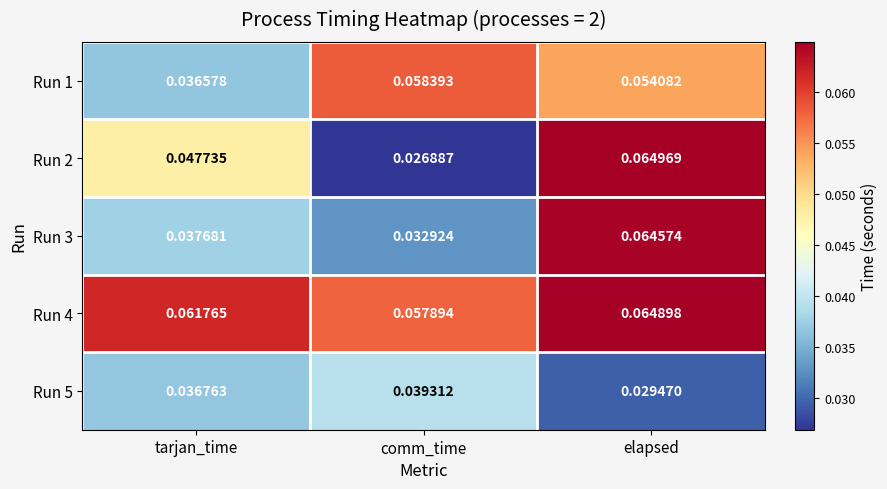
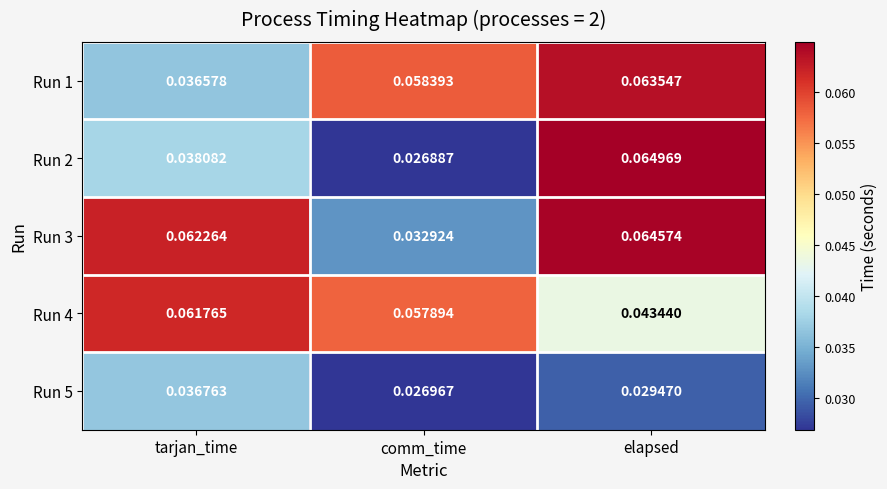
Run 1, elapsed: 0.054082 -> 0.063547
Run 2, tarjan_time: 0.047735 -> 0.038082
Run 3, tarjan_time: 0.037681 -> 0.062264
Run 4, elapsed: 0.064898 -> 0.043440
Run 5, comm_time: 0.039312 -> 0.026967
